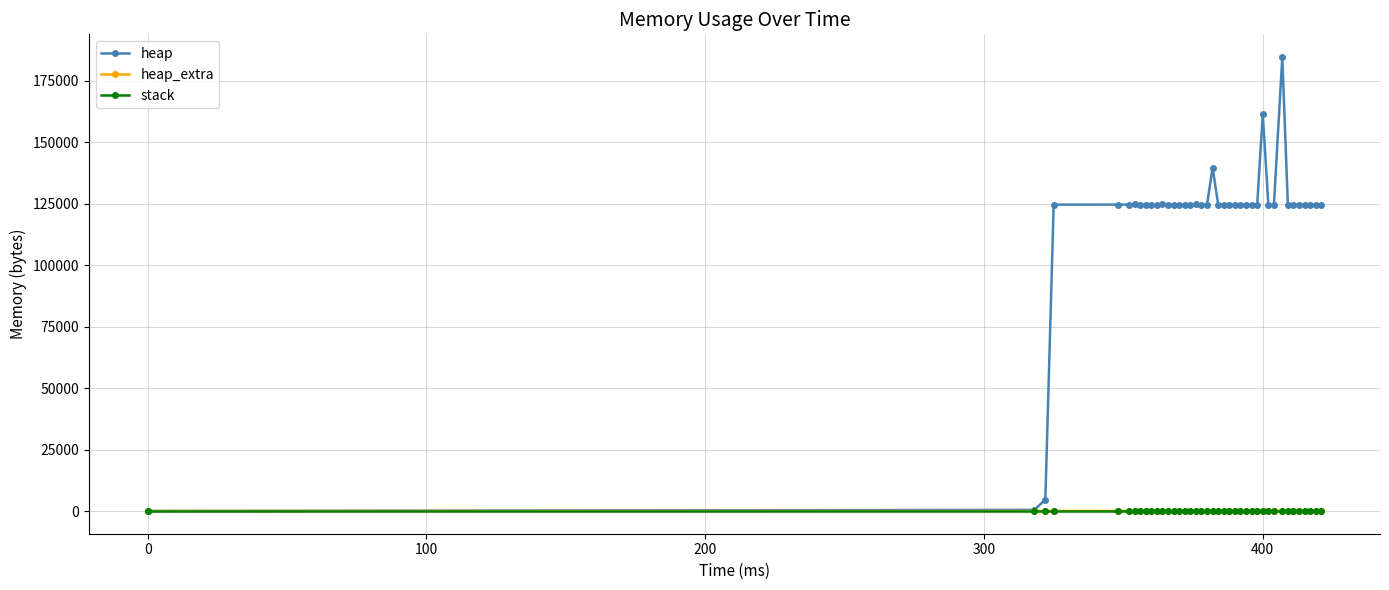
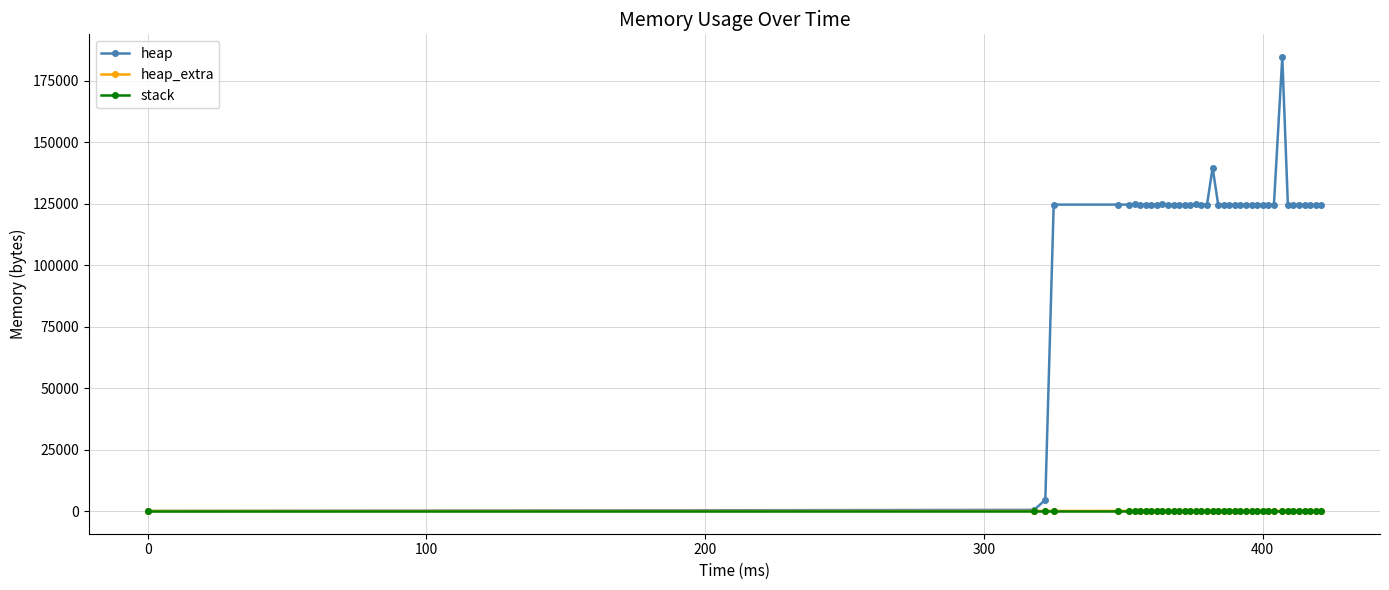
heap, 400: 161000 -> 125000
